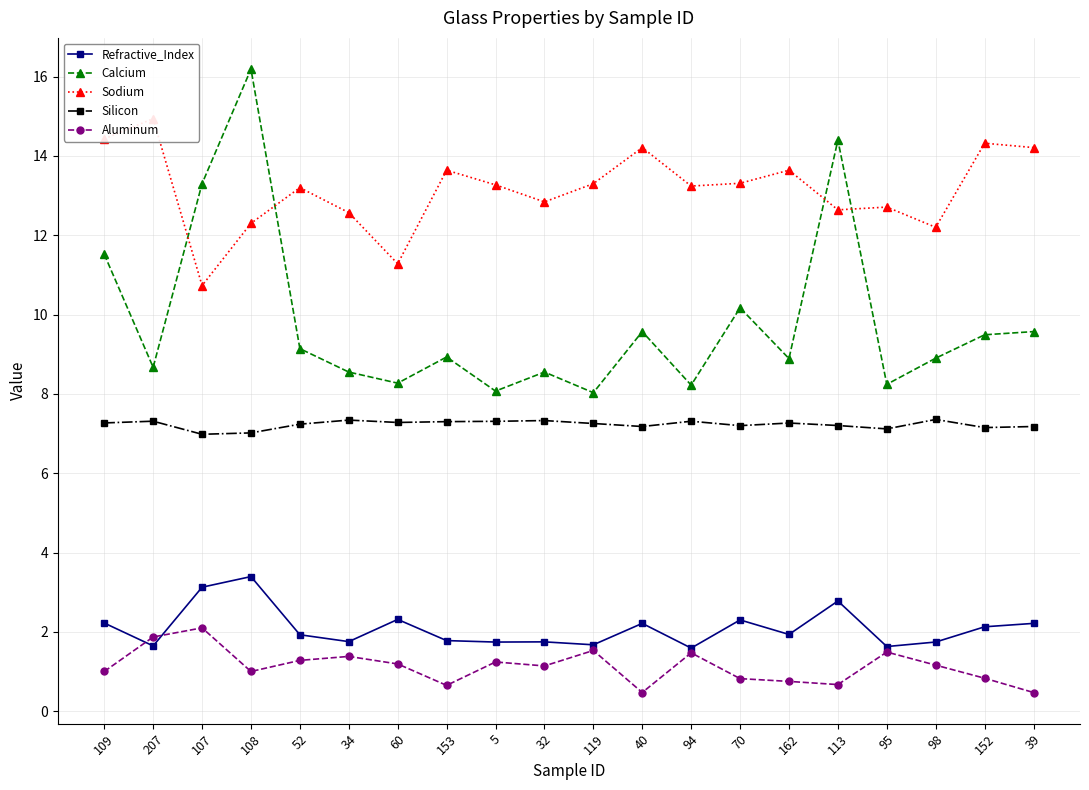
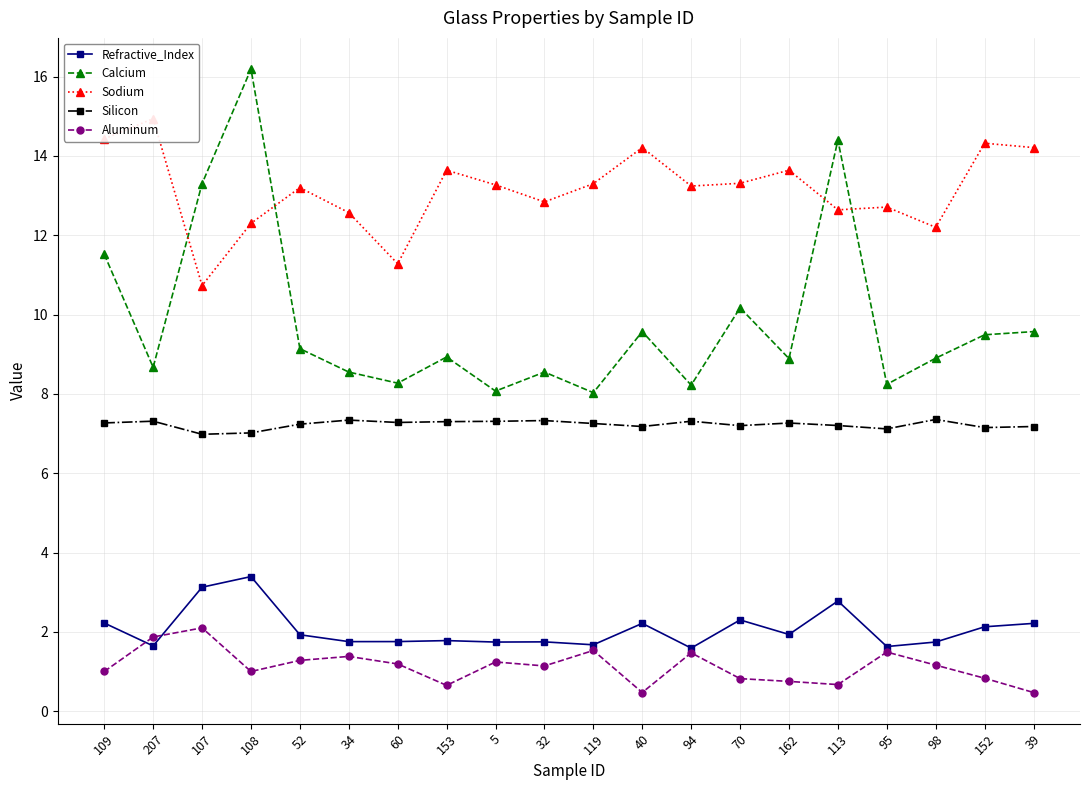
Refractive_Index, 60: 2.3 -> 1.8
